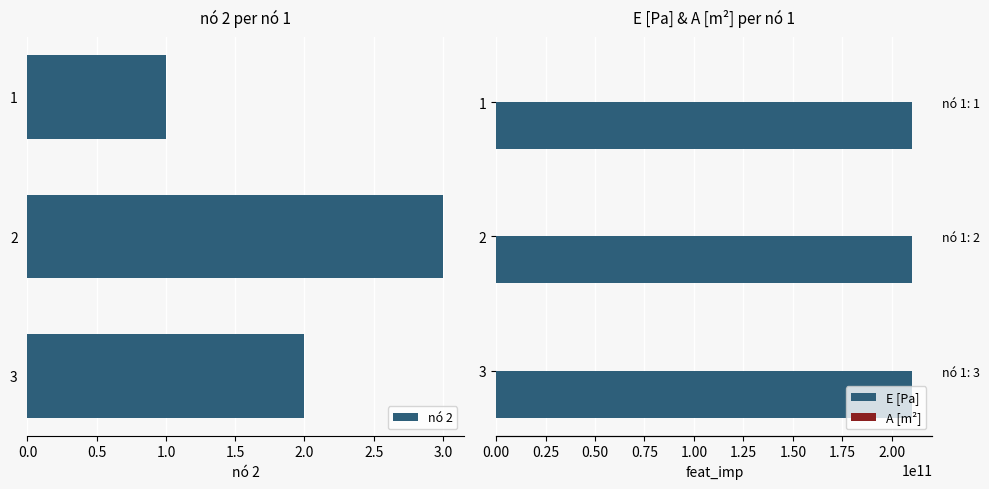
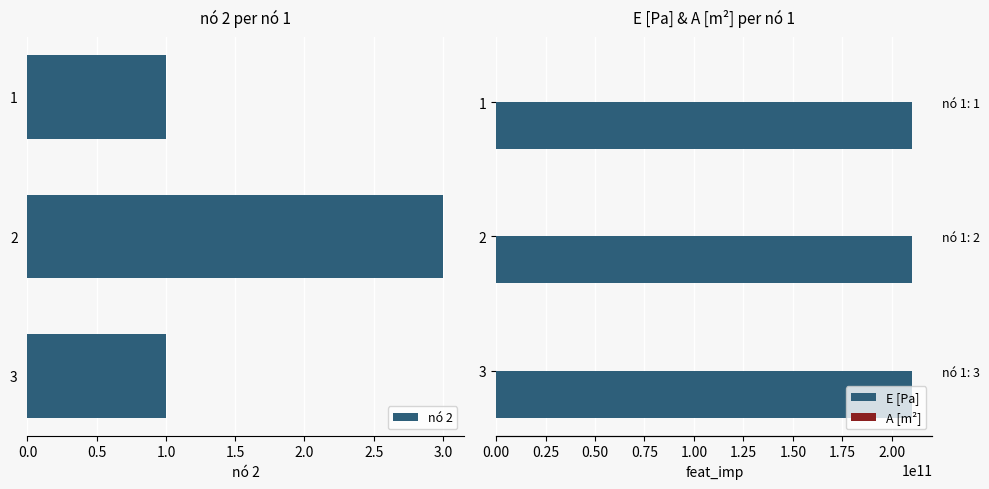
nó 2 per nó 1, 3: 2 -> 1
